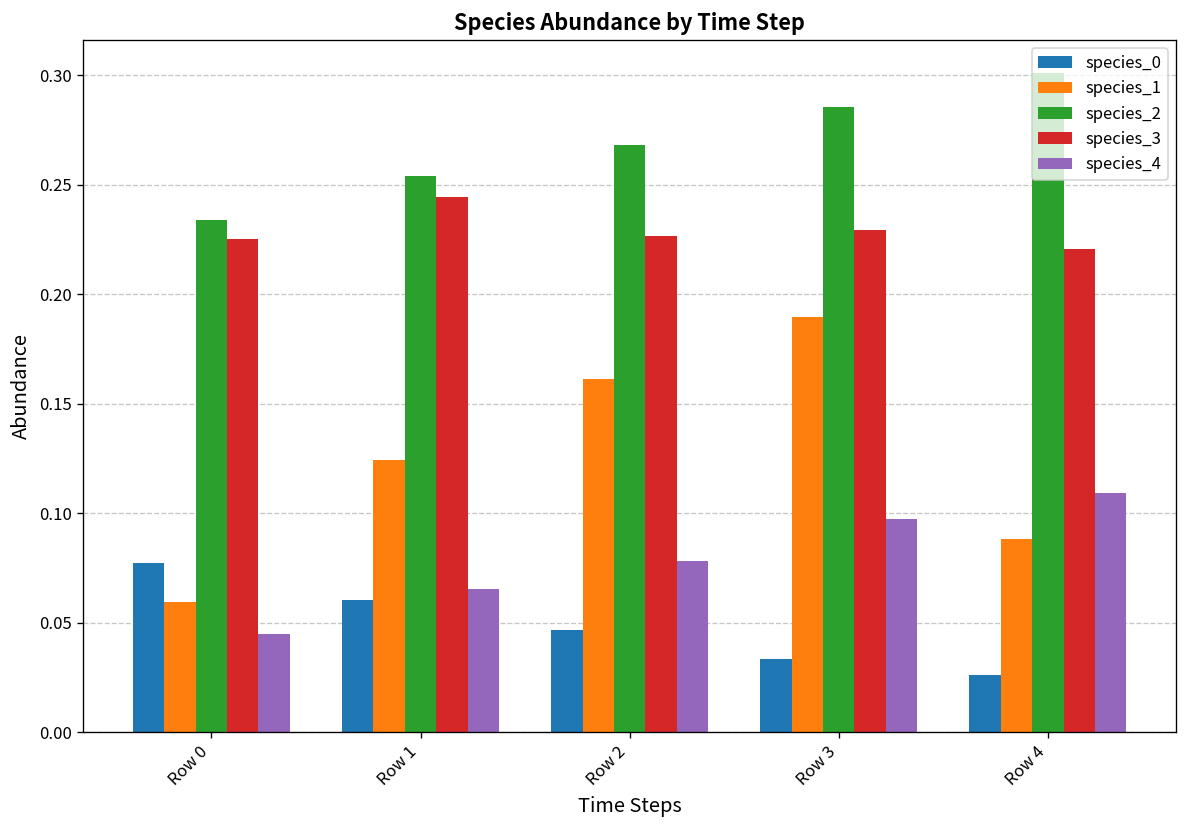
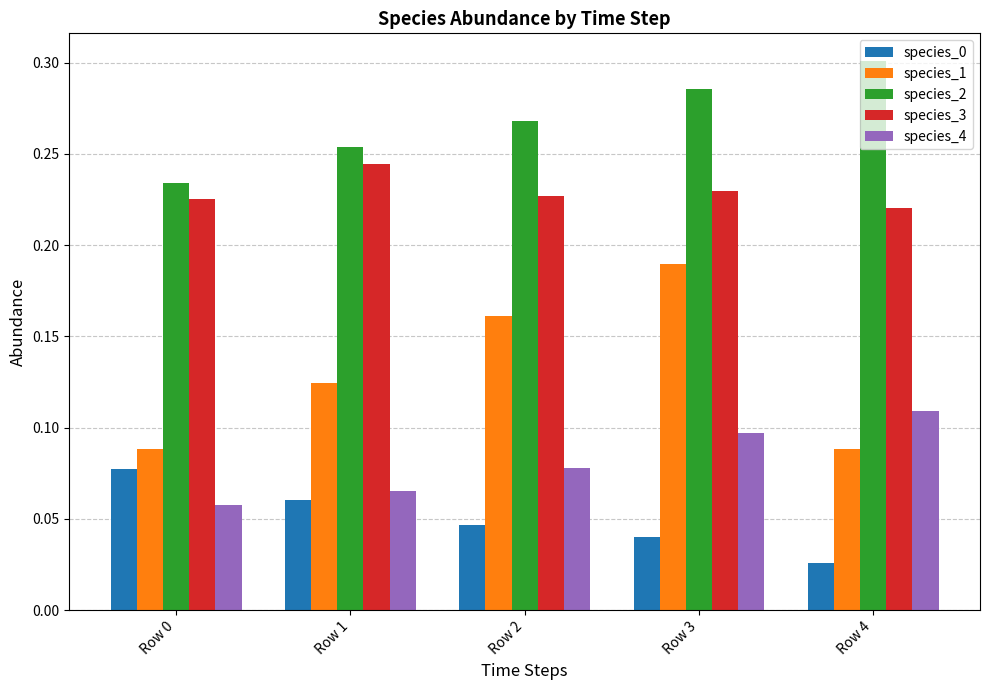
species_1, Row 0: 0.059 -> 0.088
species_4, Row 0: 0.045 -> 0.057
species_0, Row 3: 0.033 -> 0.040
